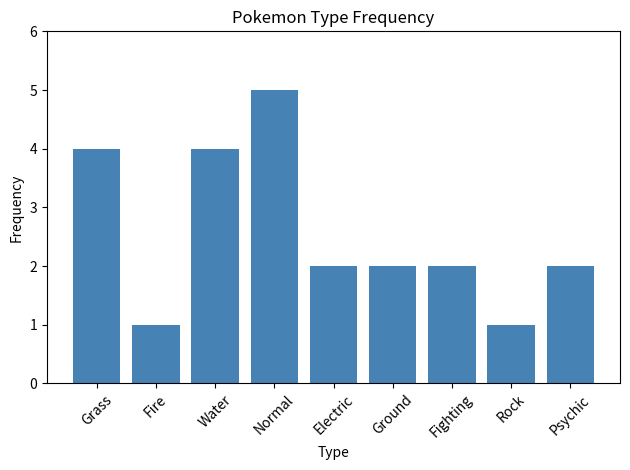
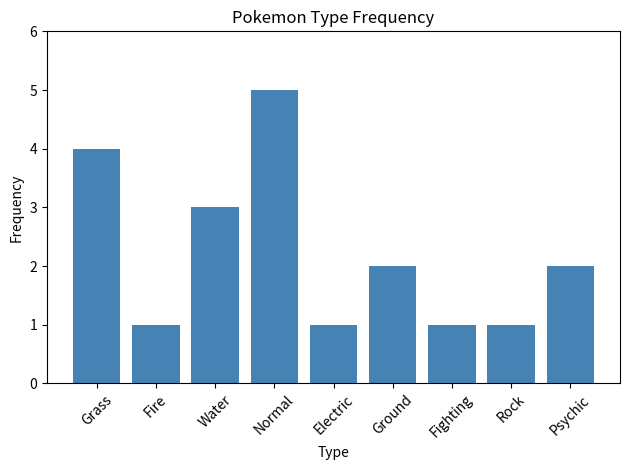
Water: 4 -> 3
Electric: 2 -> 1
Fighting: 2 -> 1
